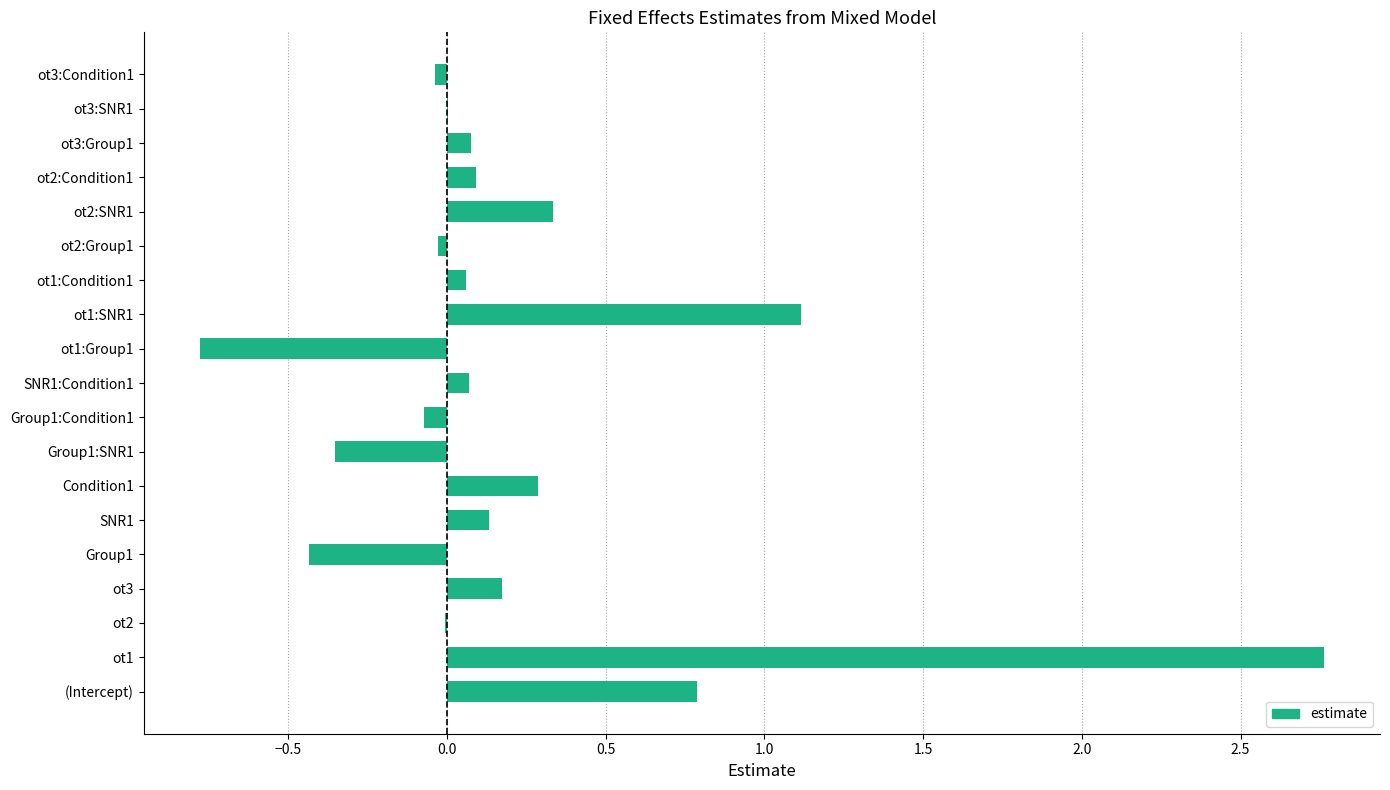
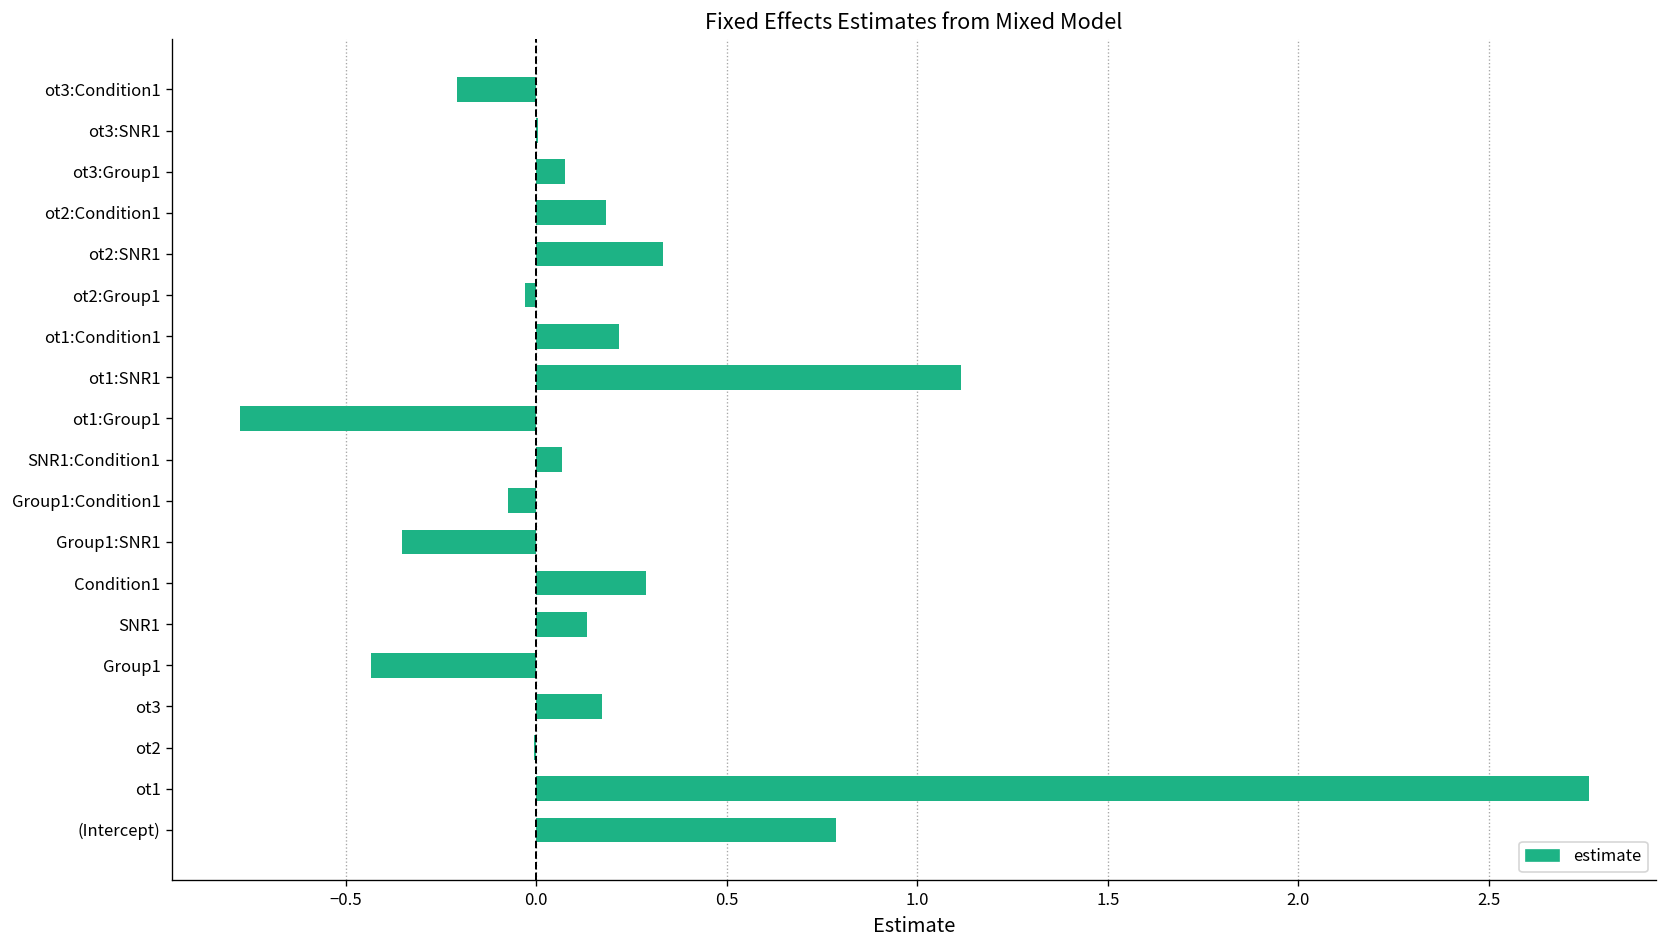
ot3:Condition1: -0.04 -> -0.21
ot2:Condition1: 0.09 -> 0.18
ot1:Condition1: 0.06 -> 0.22
